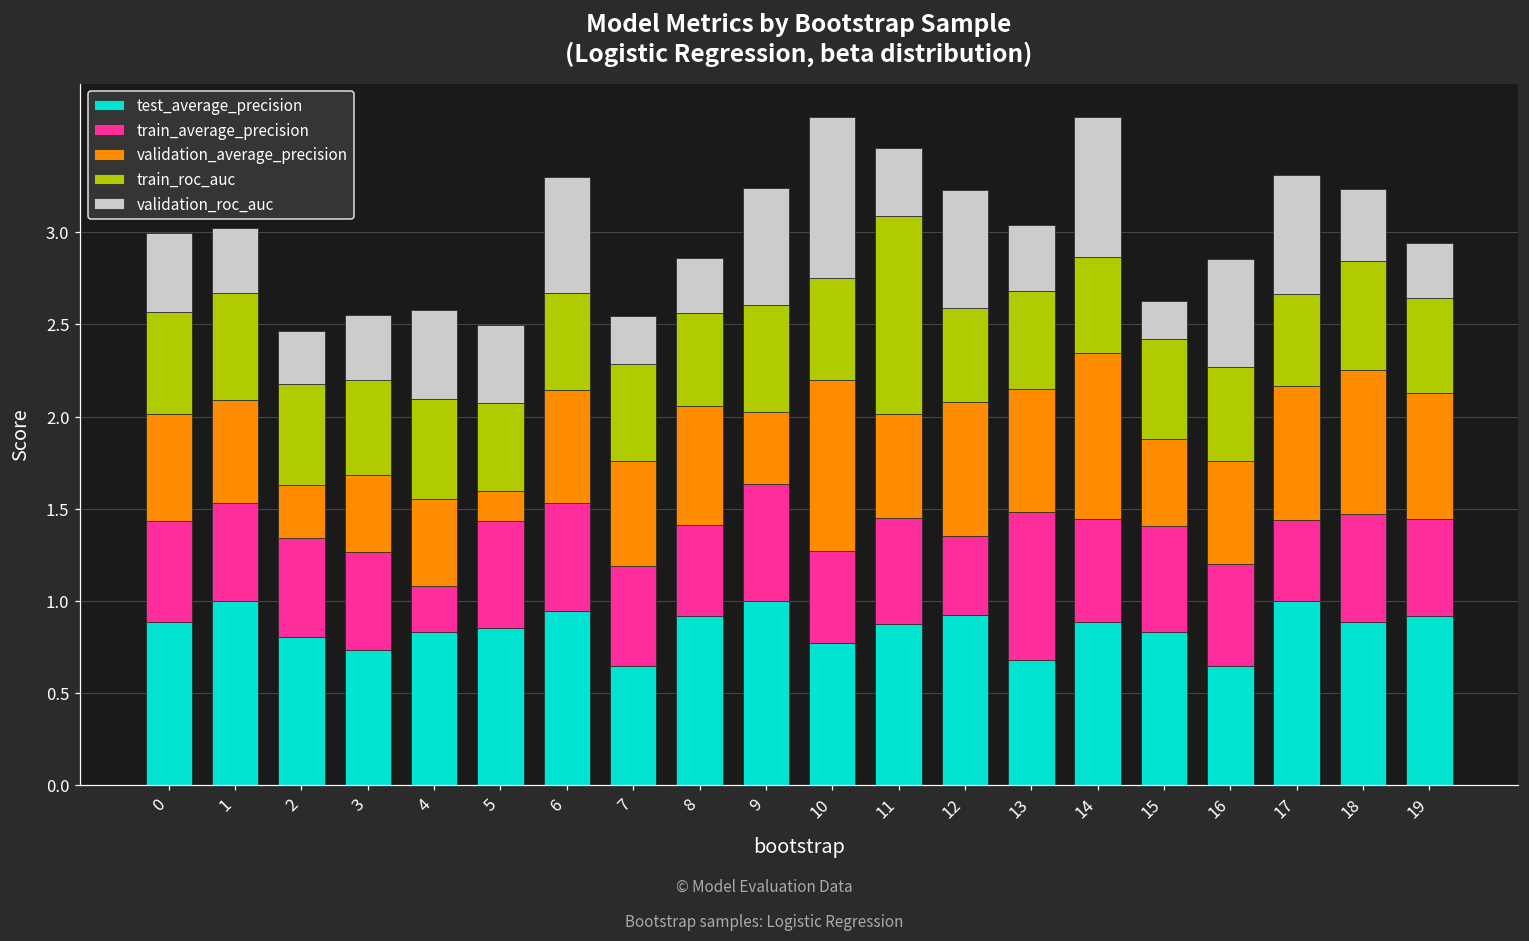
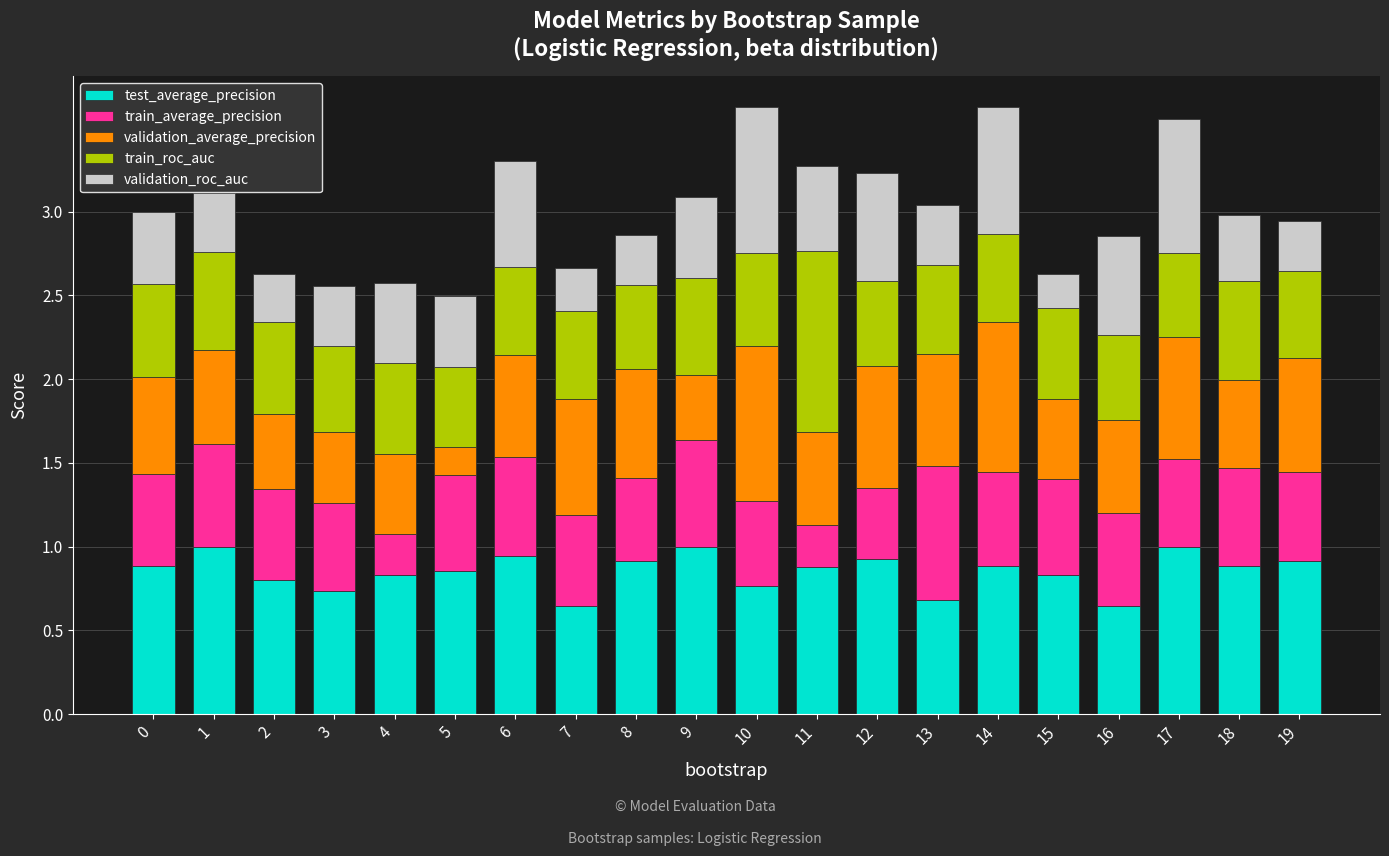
train_average_precision, 1: 0.53 -> 0.62
validation_average_precision, 2: 0.28 -> 0.45
validation_average_precision, 7: 0.57 -> 0.69
validation_roc_auc, 9: 0.63 -> 0.48
train_average_precision, 11: 0.57 -> 0.25
validation_roc_auc, 11: 0.37 -> 0.51
train_average_precision, 17: 0.44 -> 0.53
validation_roc_auc, 17: 0.64 -> 0.80
validation_average_precision, 18: 0.78 -> 0.52
